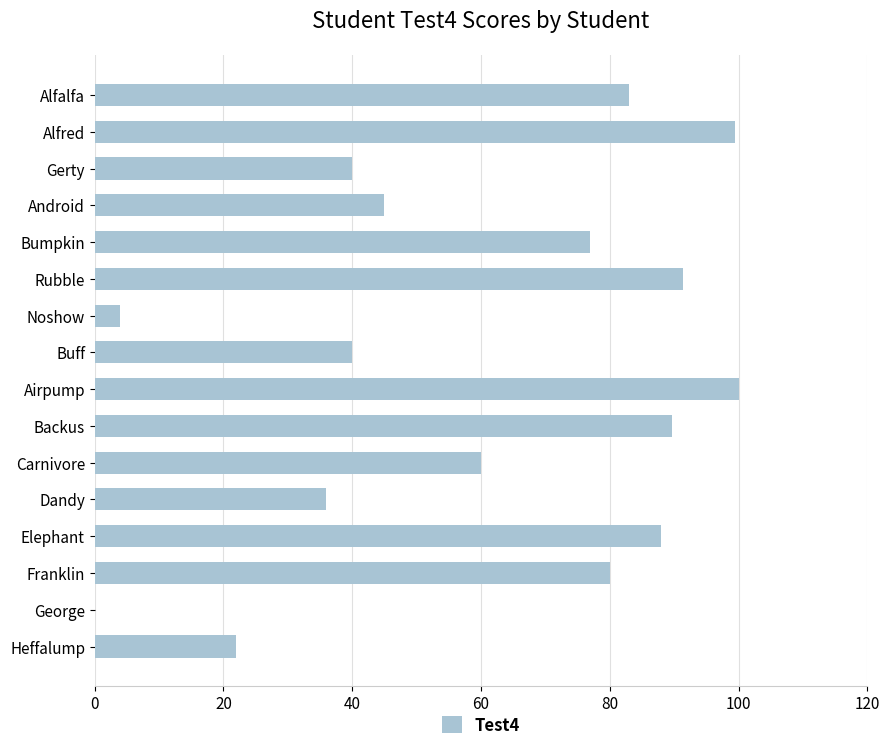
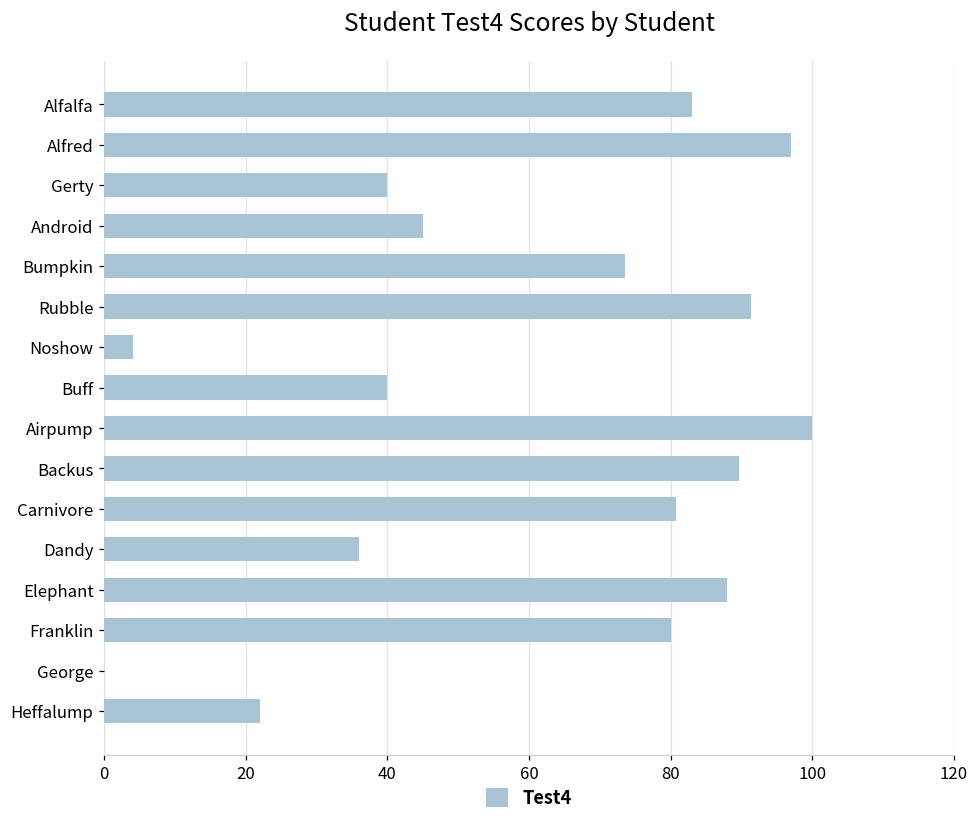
Alfred: 99 -> 97
Bumpkin: 77 -> 74
Carnivore: 60 -> 81
